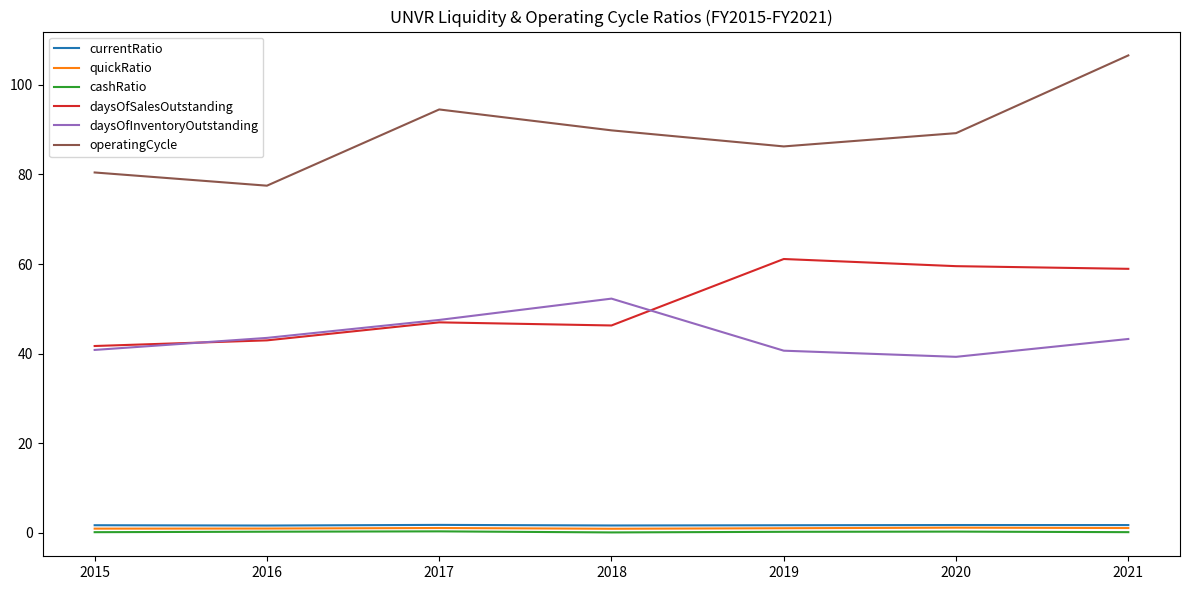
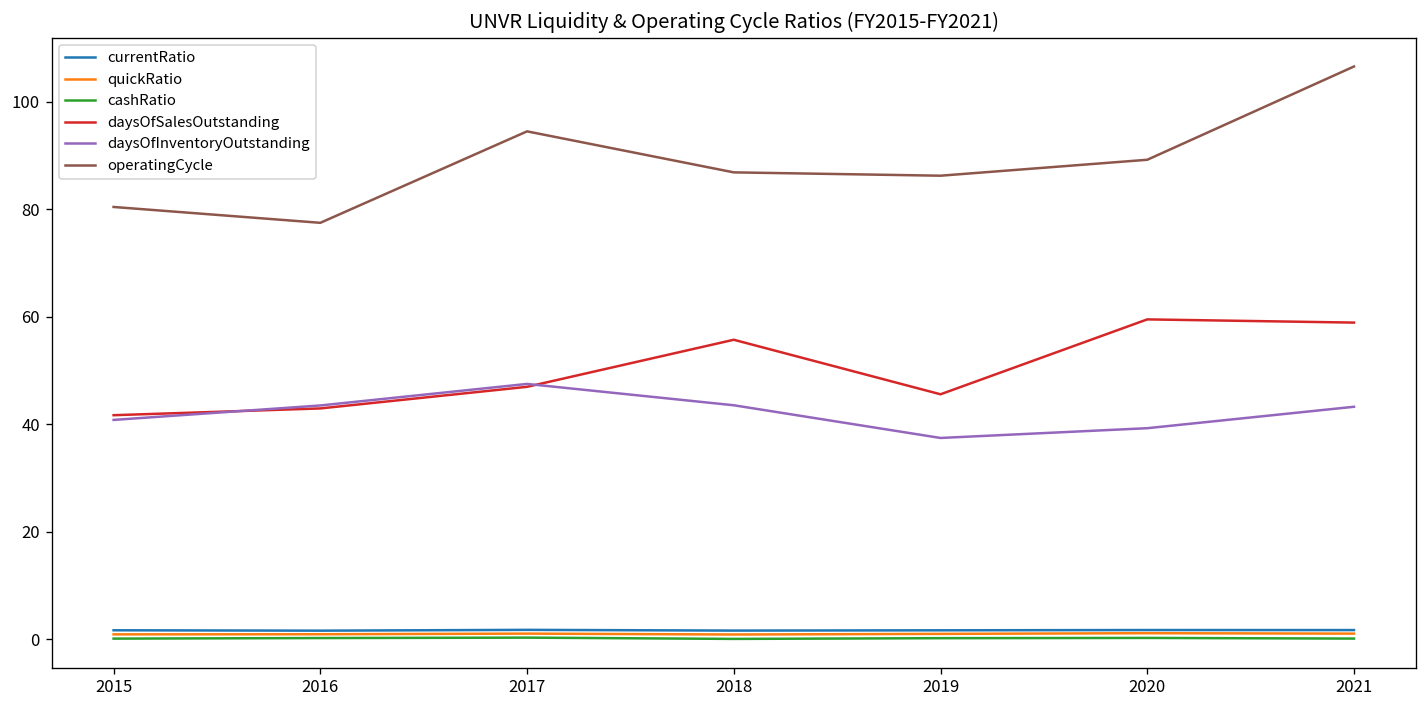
daysOfSalesOutstanding, 2018: 46 -> 56
daysOfInventoryOutstanding, 2018: 52 -> 44
operatingCycle, 2018: 90 -> 87
daysOfSalesOutstanding, 2019: 61 -> 46
daysOfInventoryOutstanding, 2019: 41 -> 37
